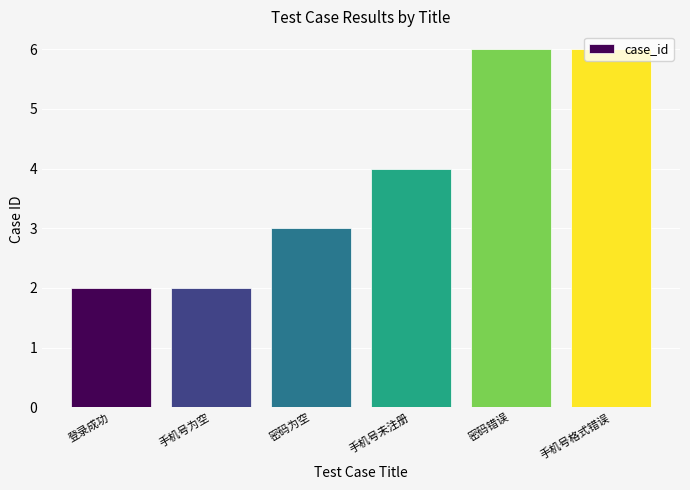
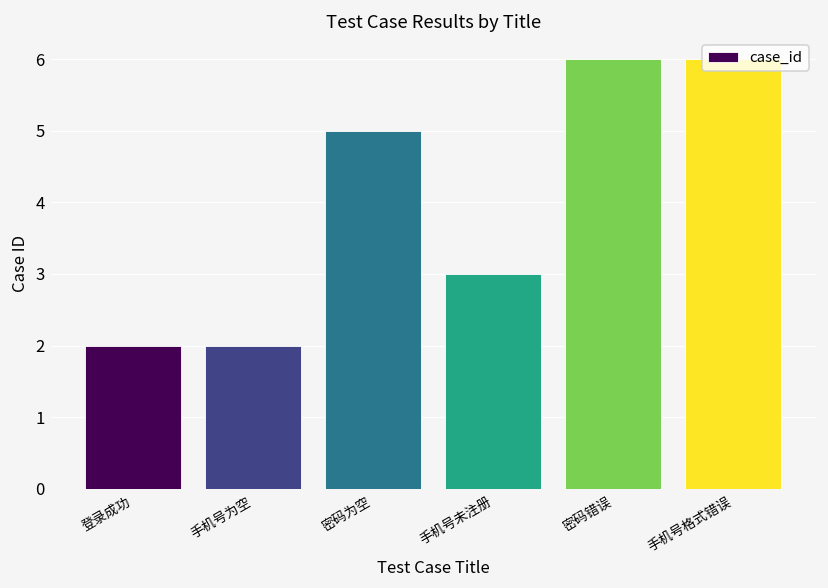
密码为空: 3 -> 5
手机号未注册: 4 -> 3
